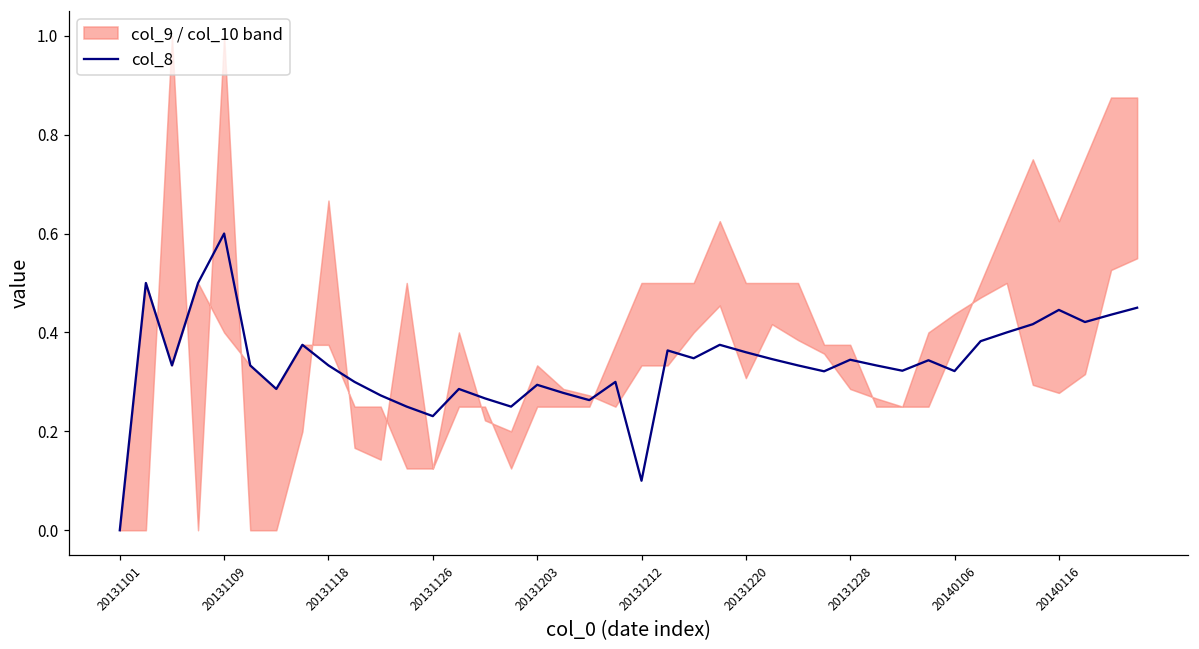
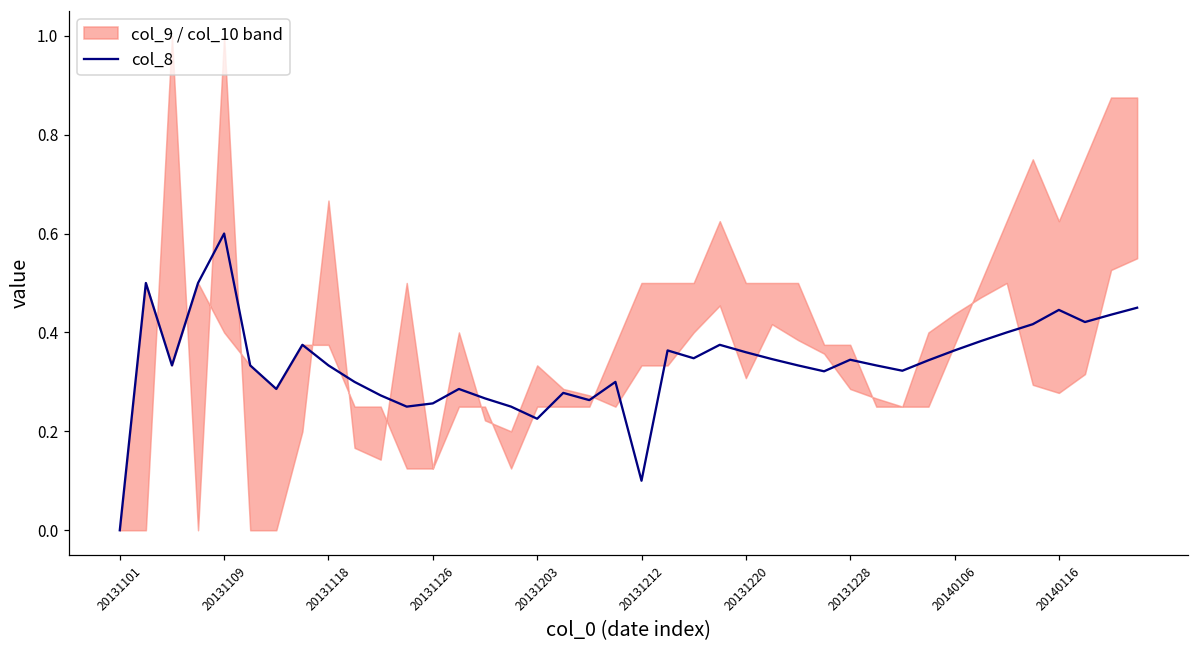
col_8, 20131126: 0.23 -> 0.26
col_8, 20131203: 0.29 -> 0.23
col_8, 20140106: 0.32 -> 0.36
